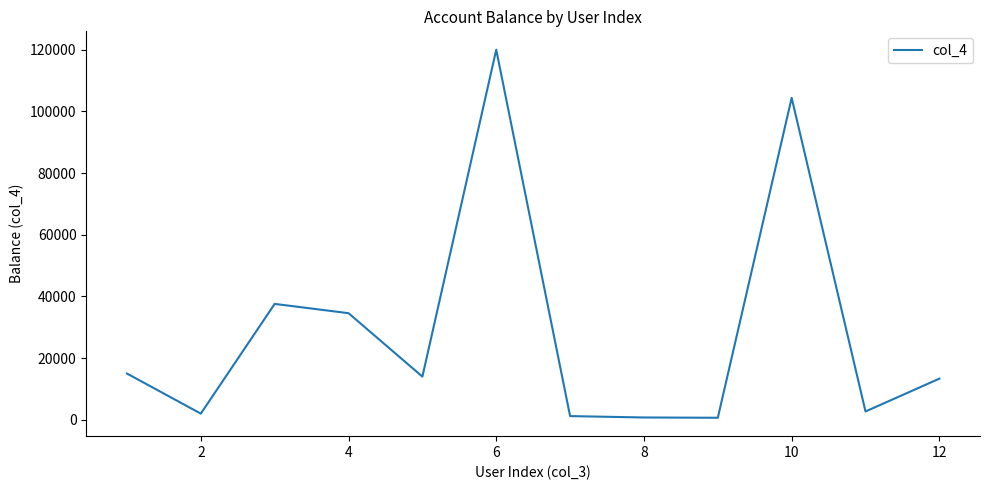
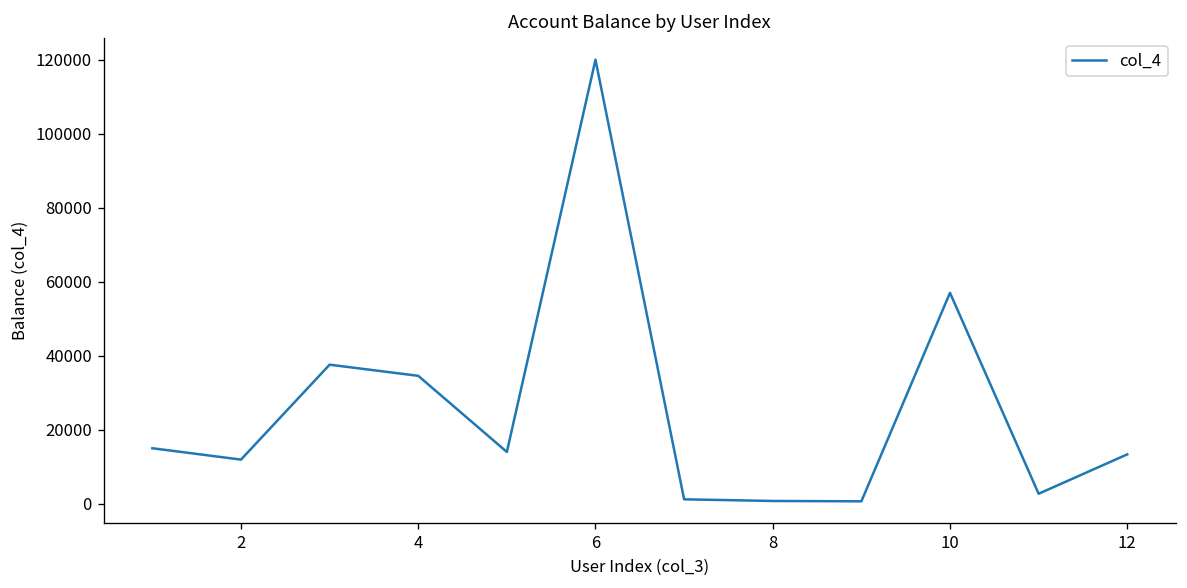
2: 2000 -> 12000
10: 104000 -> 57000
